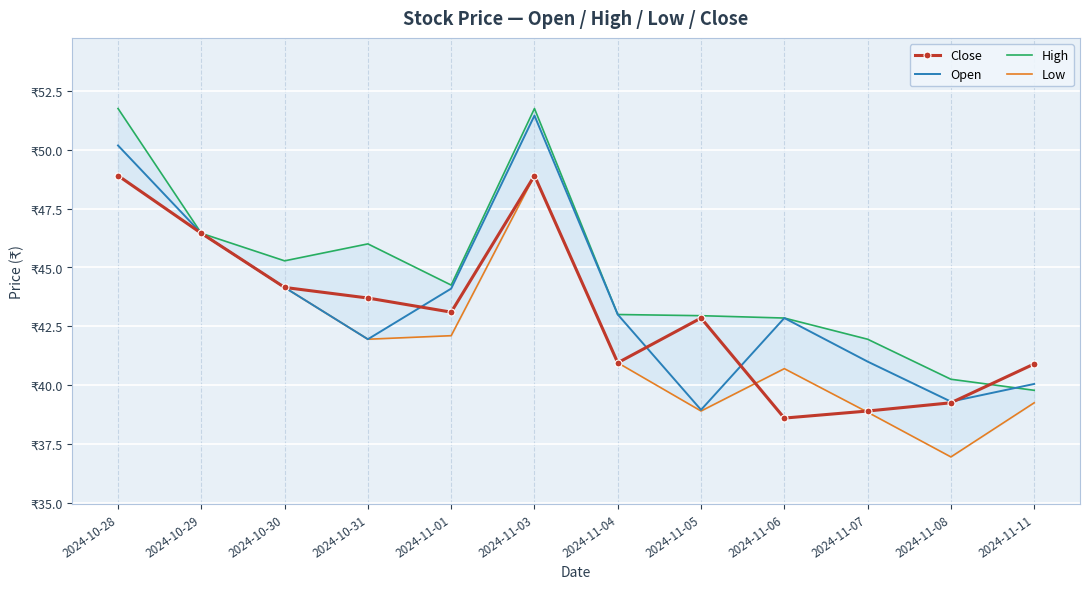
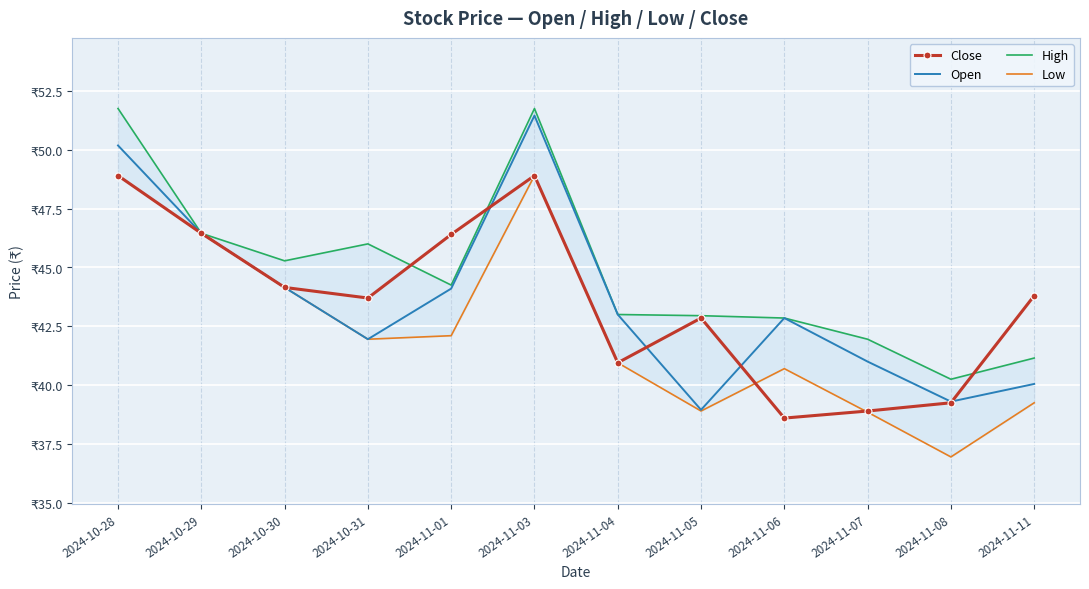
Close, 2024-11-01: ₹43.1 -> ₹46.4
Close, 2024-11-11: ₹40.9 -> ₹43.8
High, 2024-11-11: ₹39.8 -> ₹41.2
